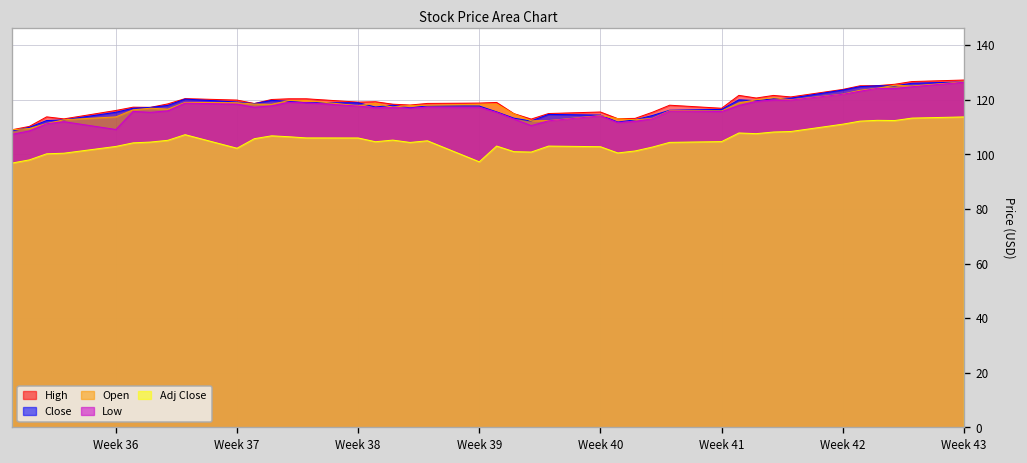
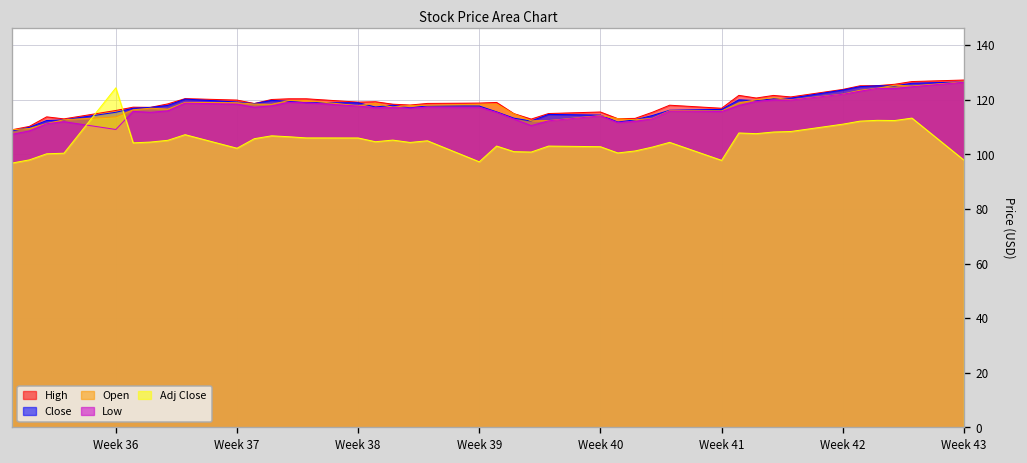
Adj Close, Week 36: 103 -> 124
Adj Close, Week 41: 105 -> 98
Adj Close, Week 43: 114 -> 98
